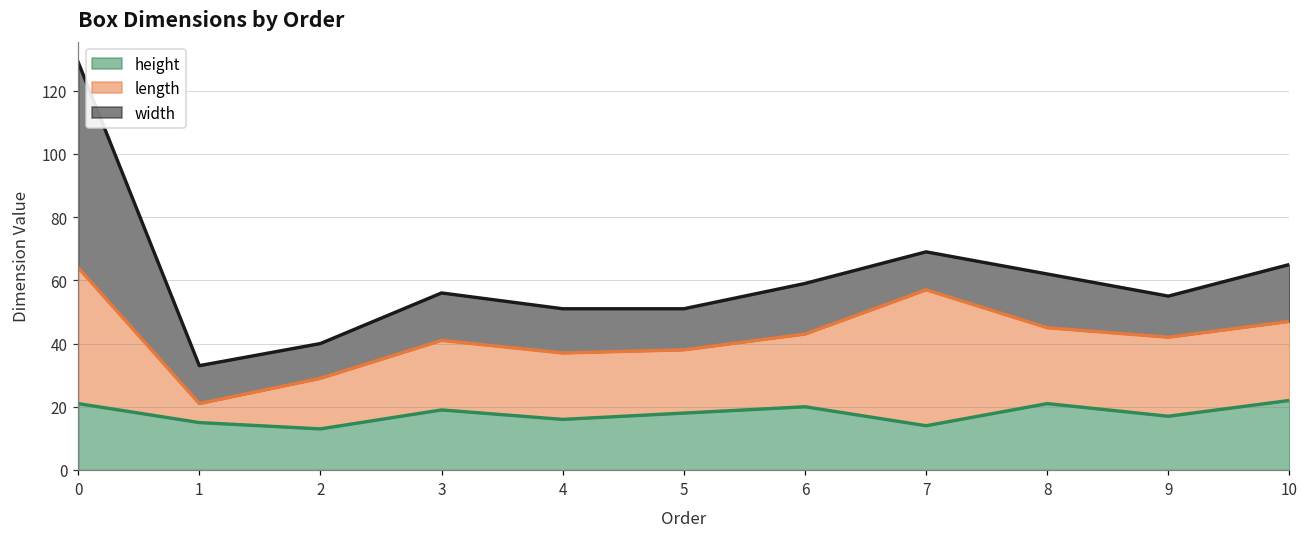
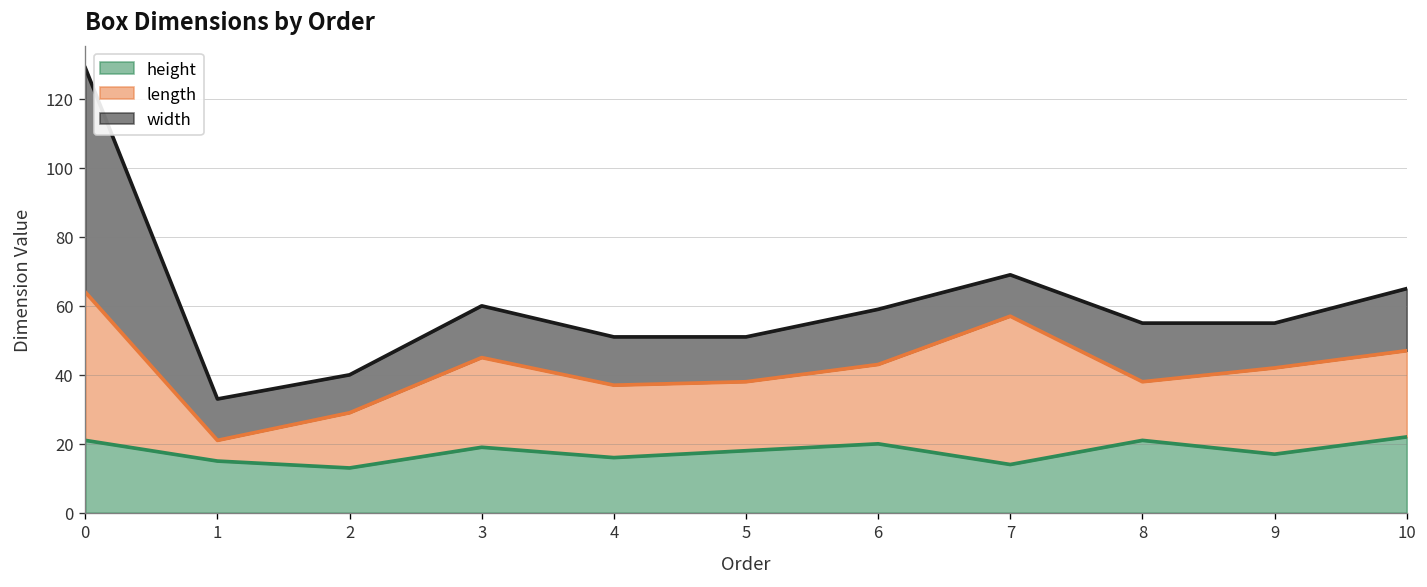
length, 3: 22 -> 26
length, 8: 24 -> 17
